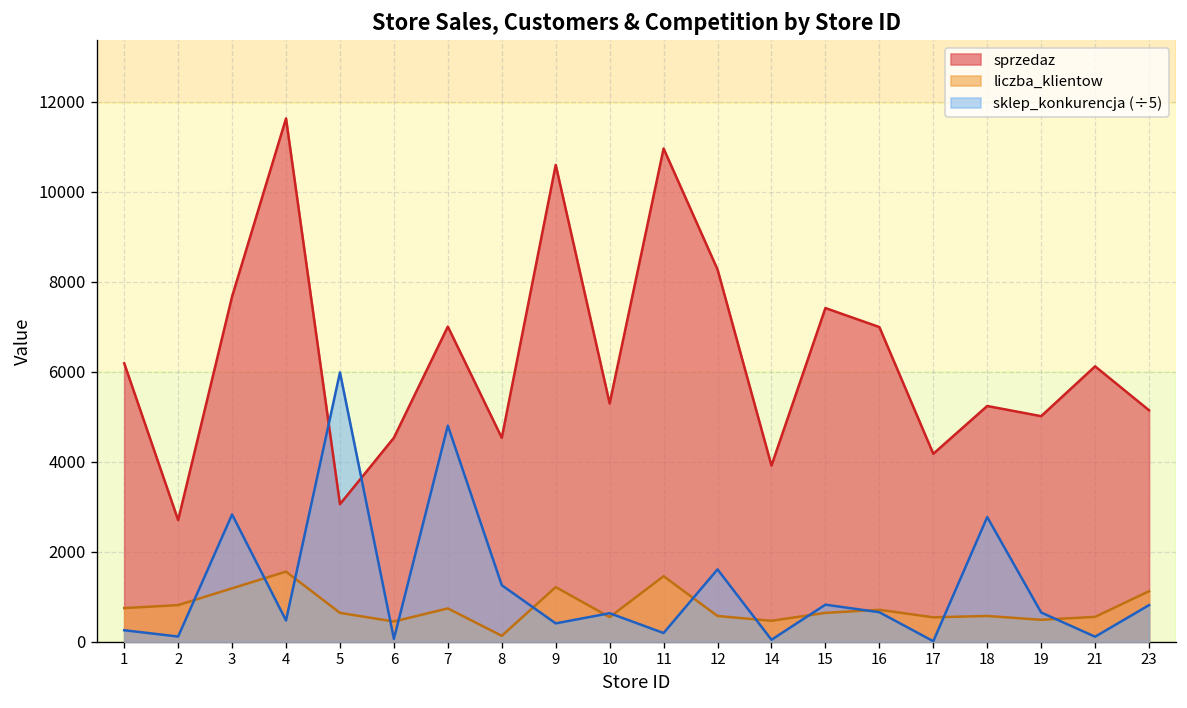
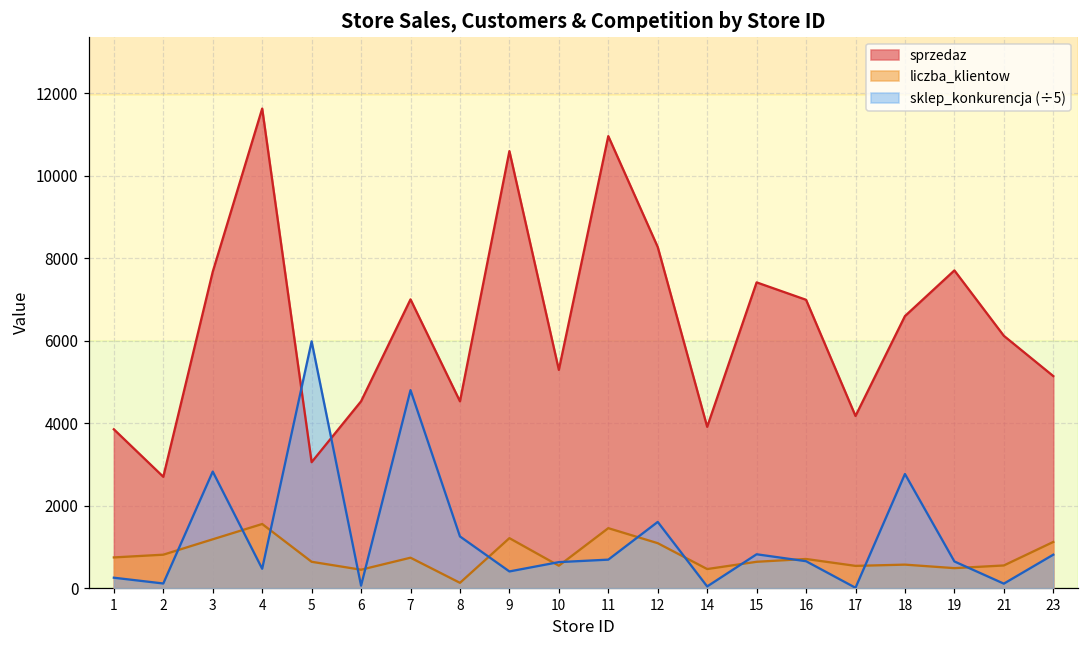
sprzedaz, 1: 6200 -> 3900
sklep_konkurencja (÷5), 11: 200 -> 700
liczba_klientow, 12: 600 -> 1100
sprzedaz, 18: 5200 -> 6600
sprzedaz, 19: 5000 -> 7700
